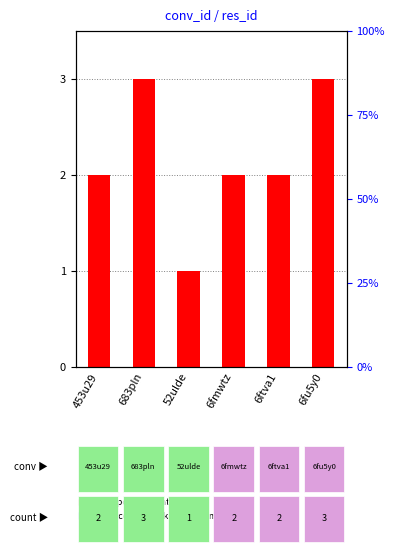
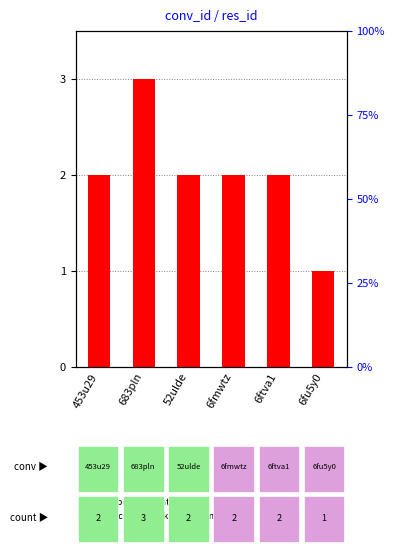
52ulde: 1 -> 2
6fu5y0: 3 -> 1
